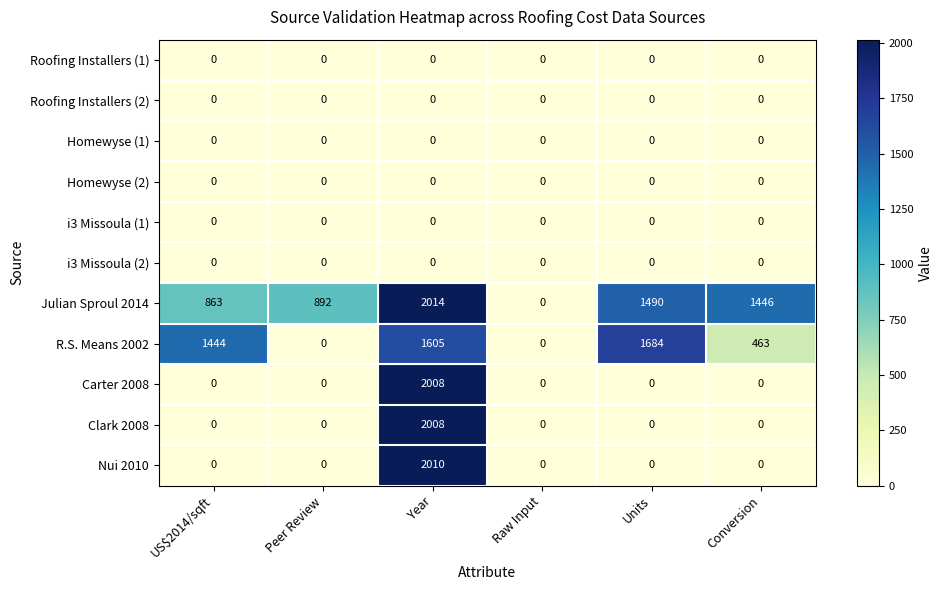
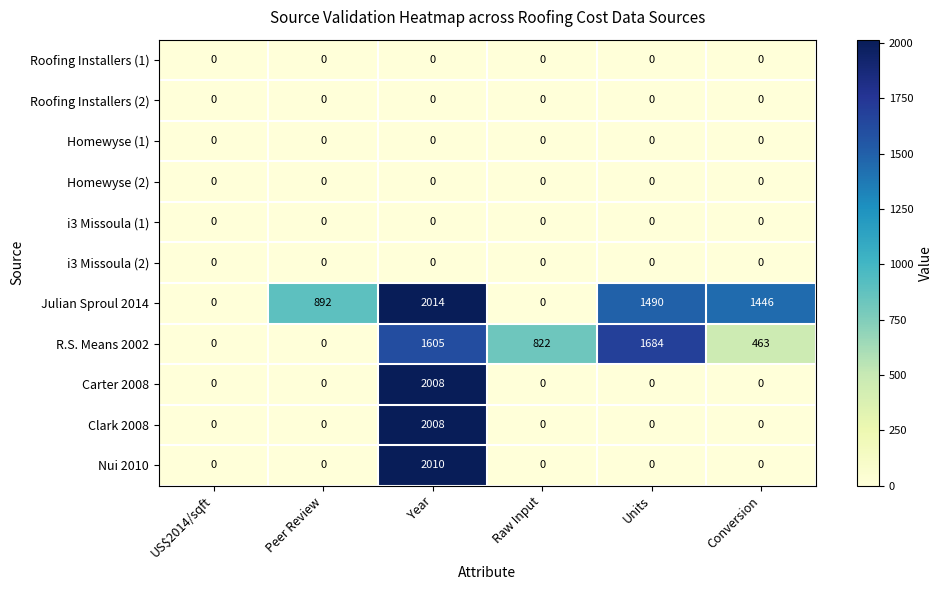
Julian Sproul 2014, US$2014/sqft: 863 -> 0
R.S. Means 2002, US$2014/sqft: 1444 -> 0
R.S. Means 2002, Raw Input: 0 -> 822
